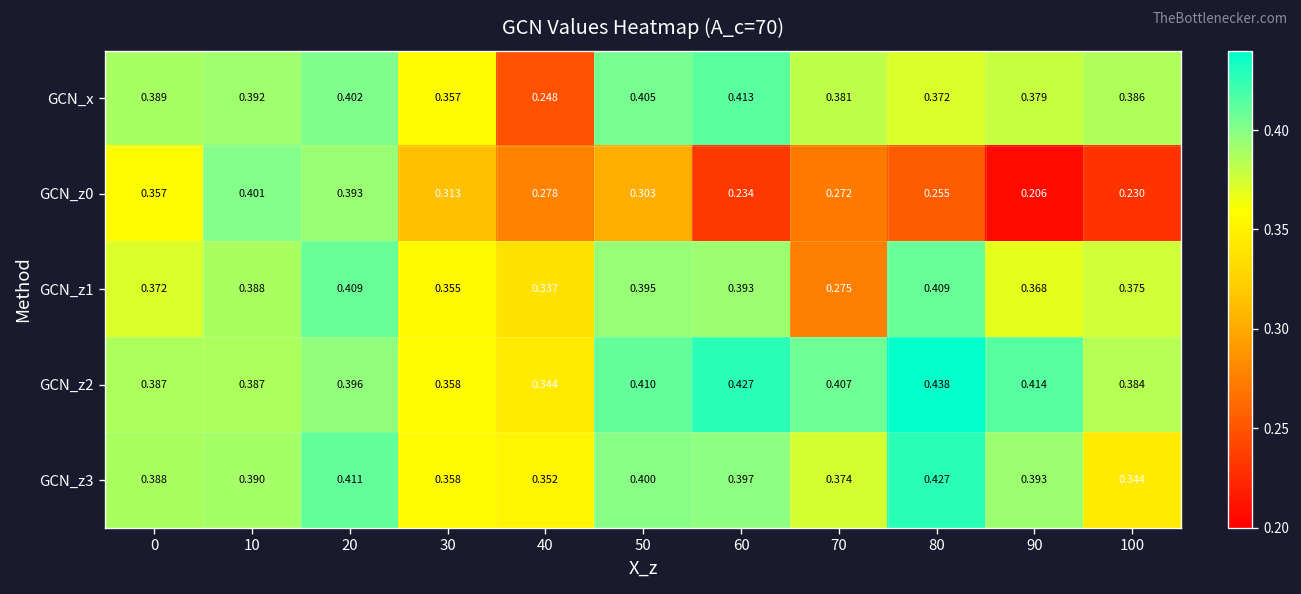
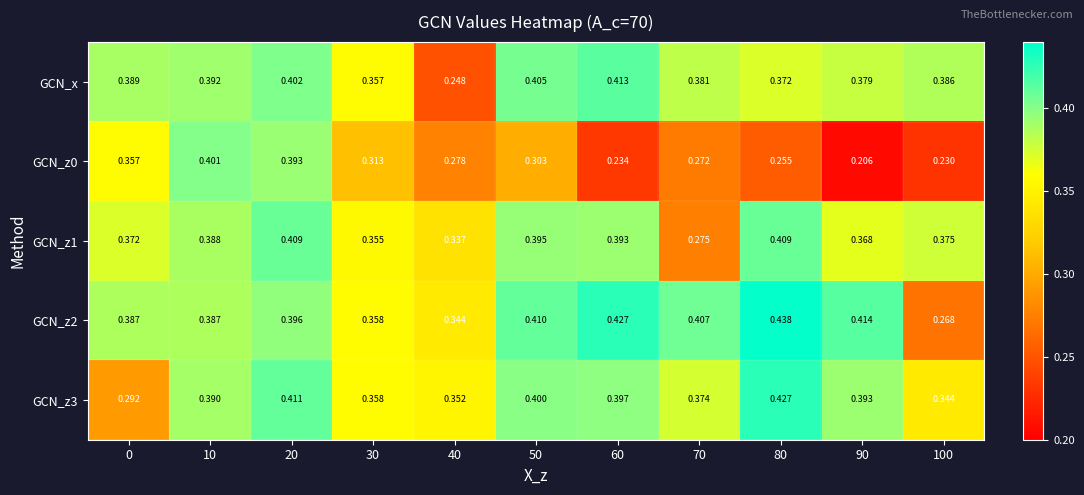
GCN_z2, 100: 0.384 -> 0.268
GCN_z3, 0: 0.388 -> 0.292
